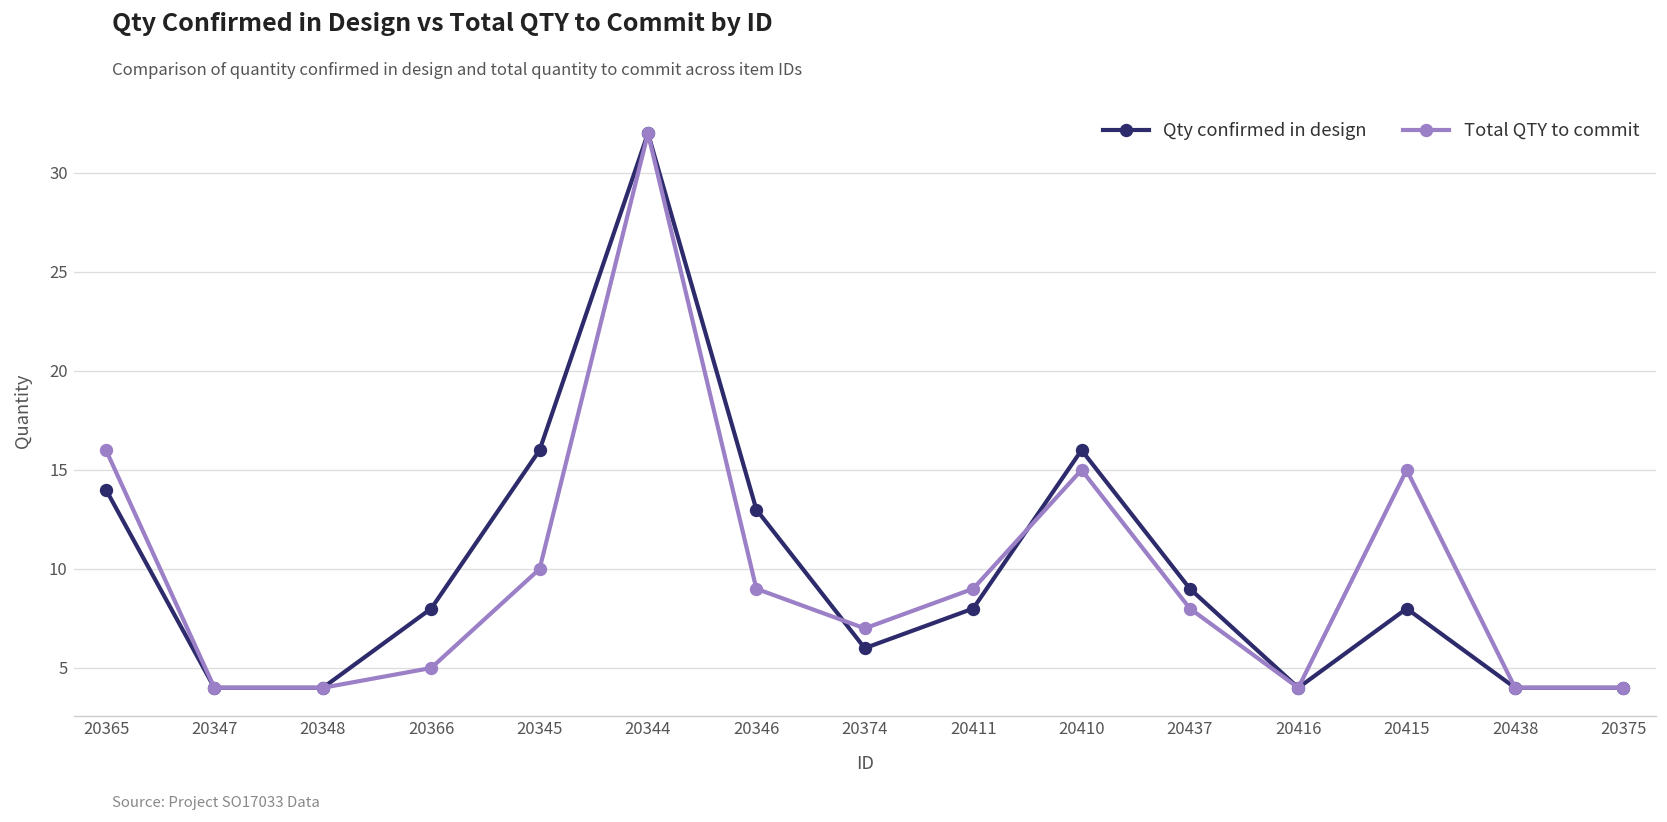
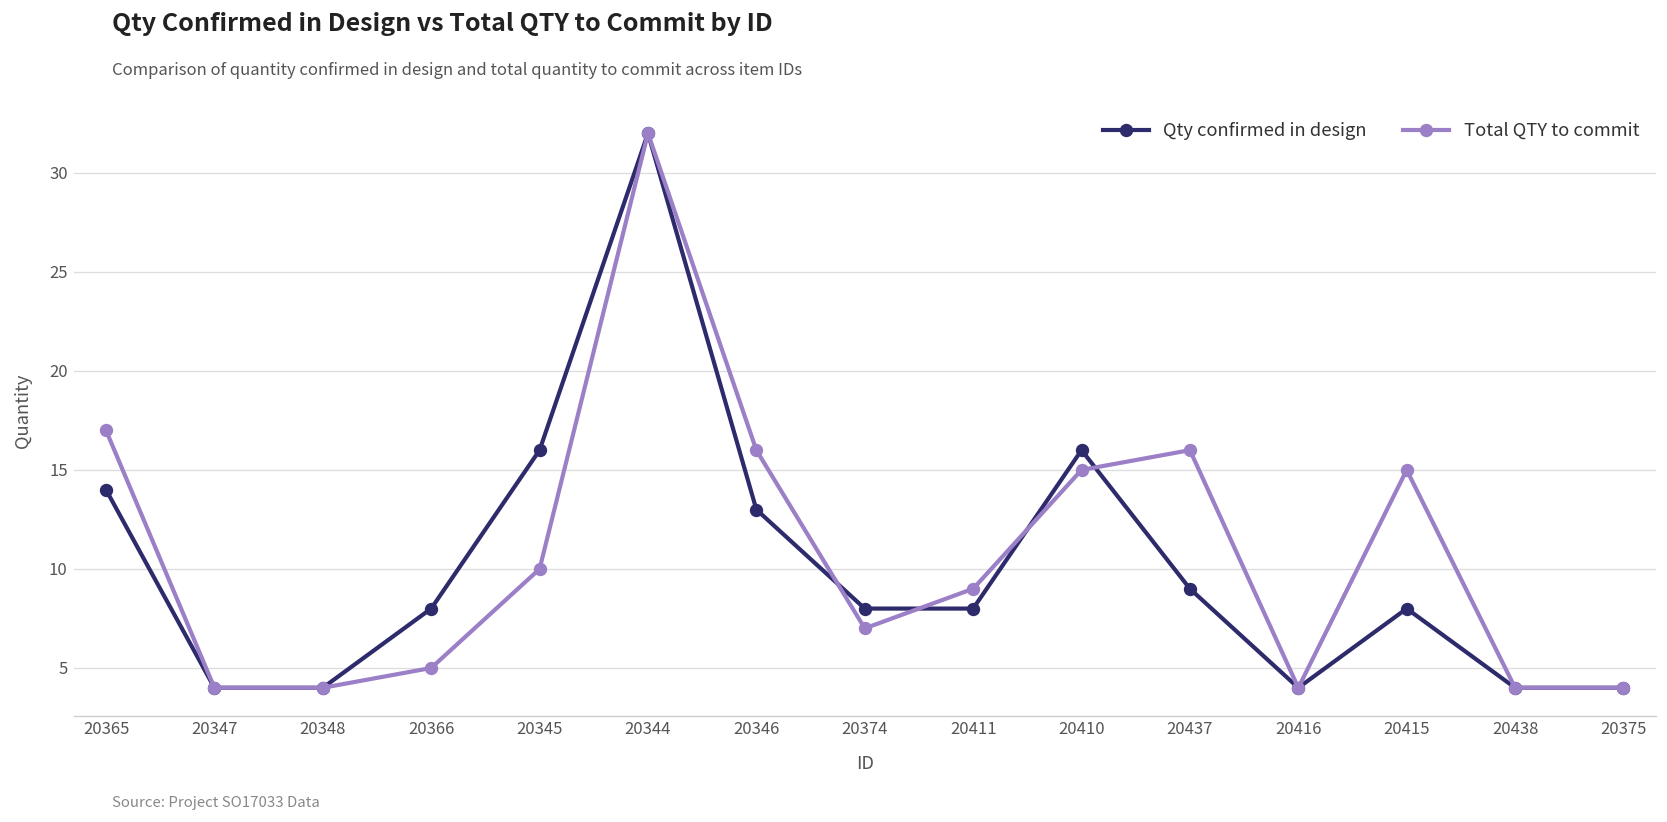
Total QTY to commit, 20365: 16 -> 17
Total QTY to commit, 20346: 9 -> 16
Qty confirmed in design, 20374: 6 -> 8
Total QTY to commit, 20437: 8 -> 16
